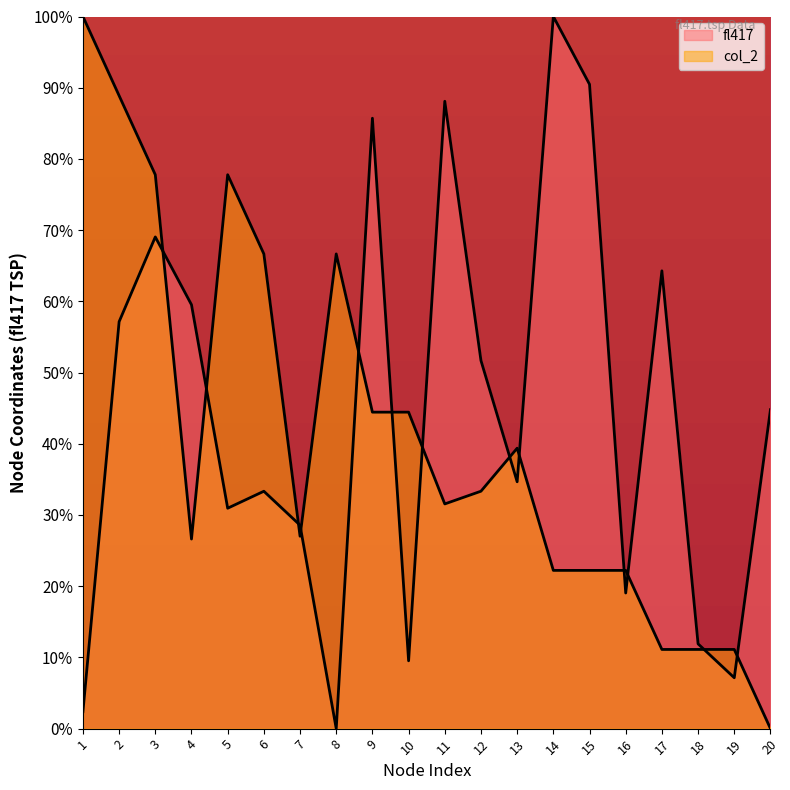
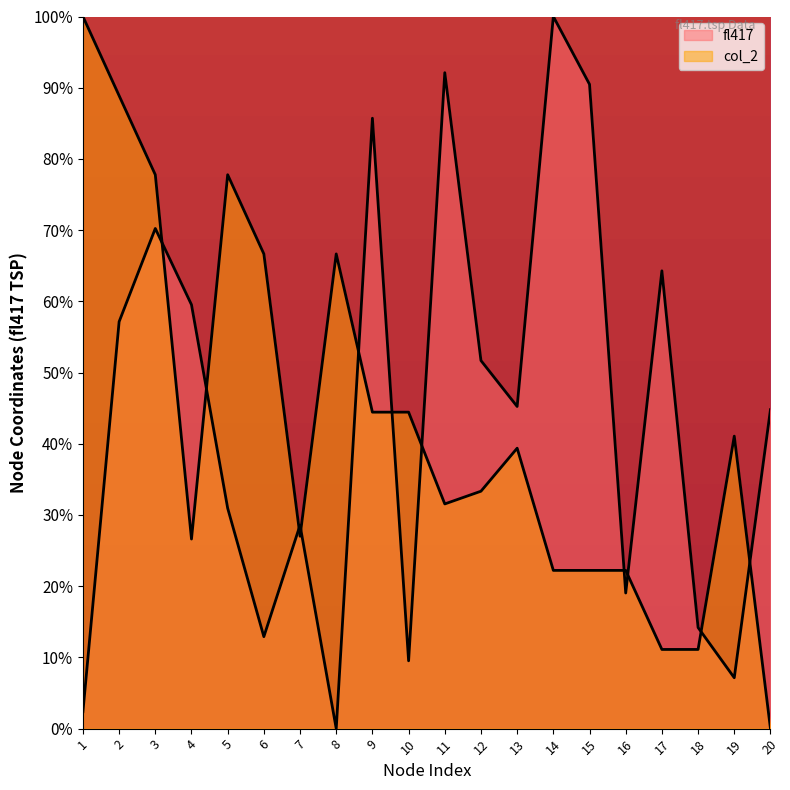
fl417, 3: 69% -> 70%
fl417, 6: 33% -> 13%
fl417, 11: 88% -> 92%
fl417, 13: 35% -> 45%
fl417, 18: 12% -> 14%
col_2, 19: 11% -> 41%
